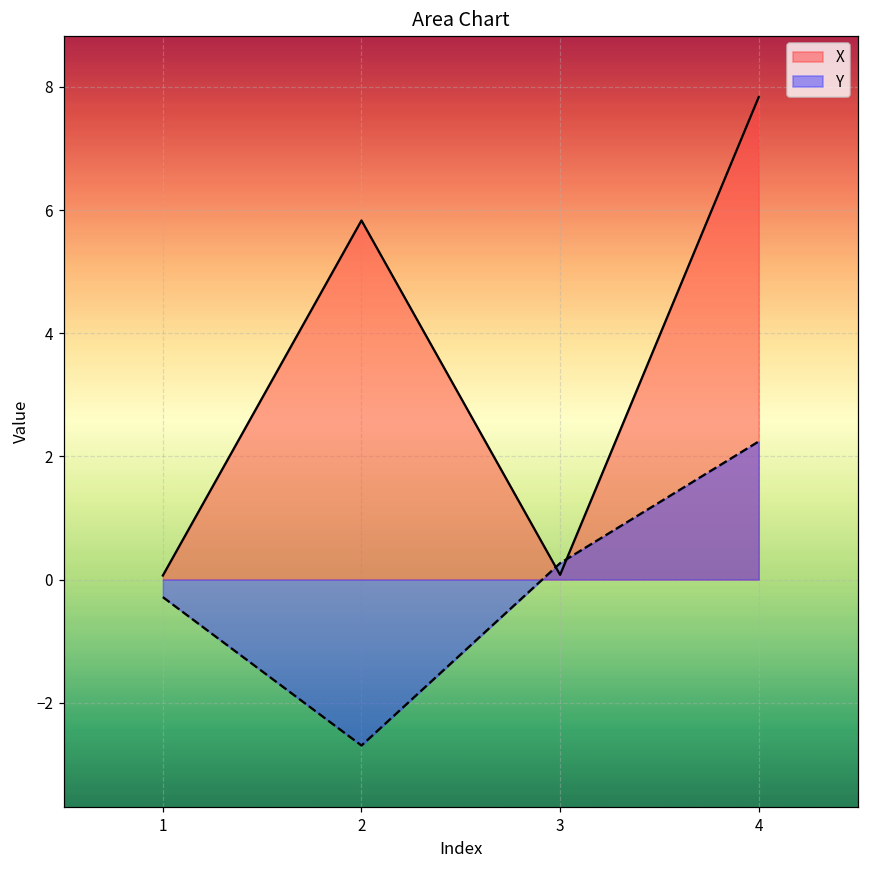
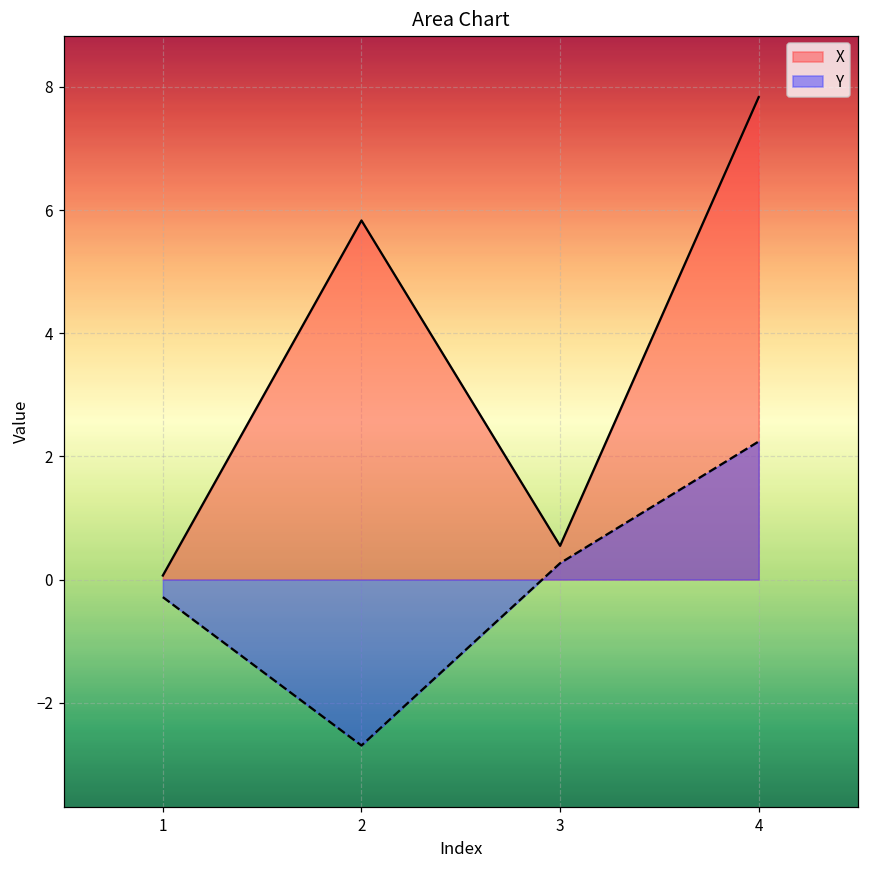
X, 3: 0.1 -> 0.5
